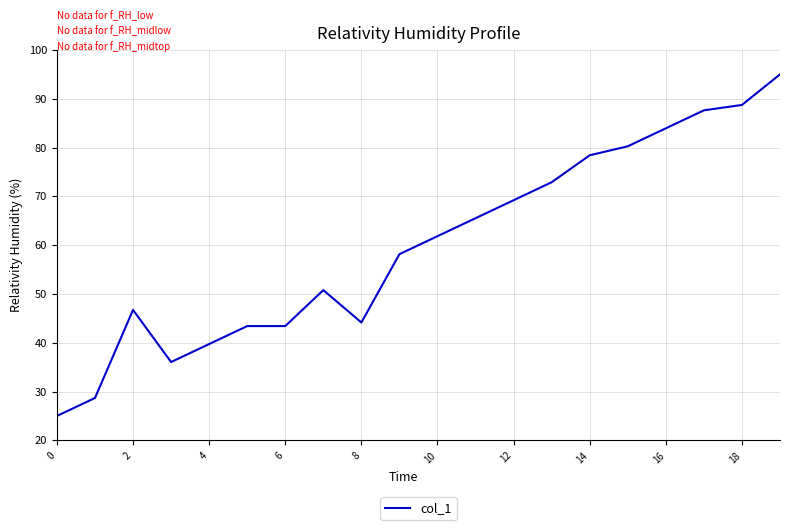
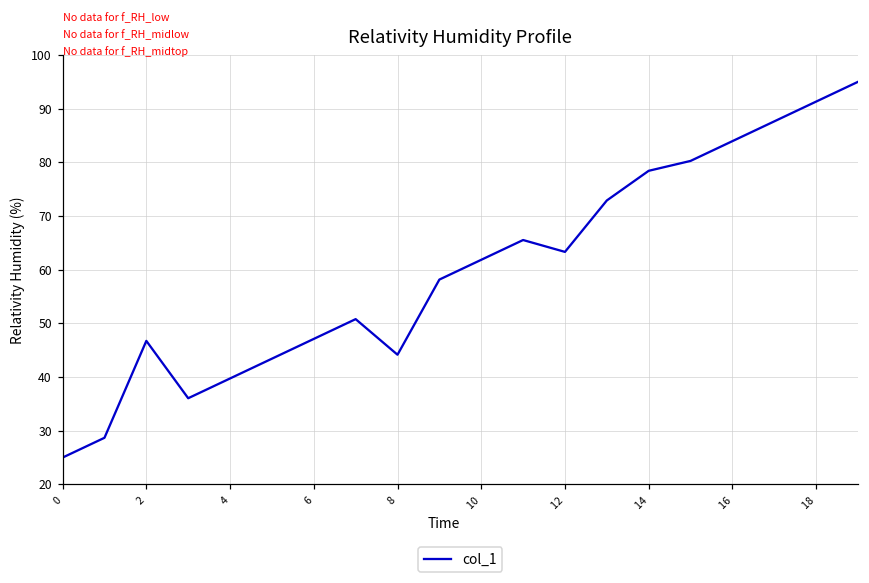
6: 43 -> 47
12: 69 -> 63
18: 89 -> 91
